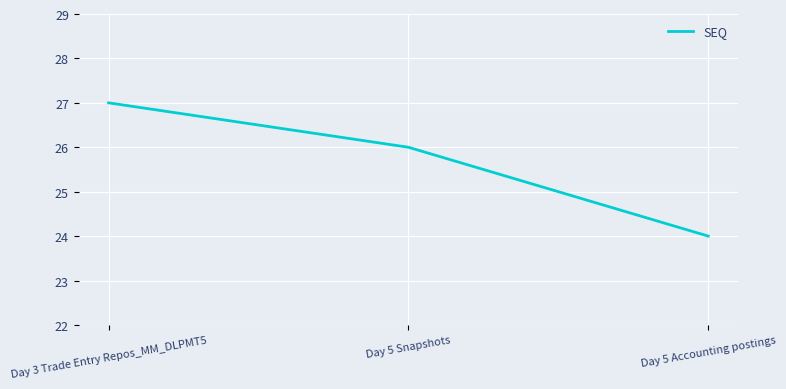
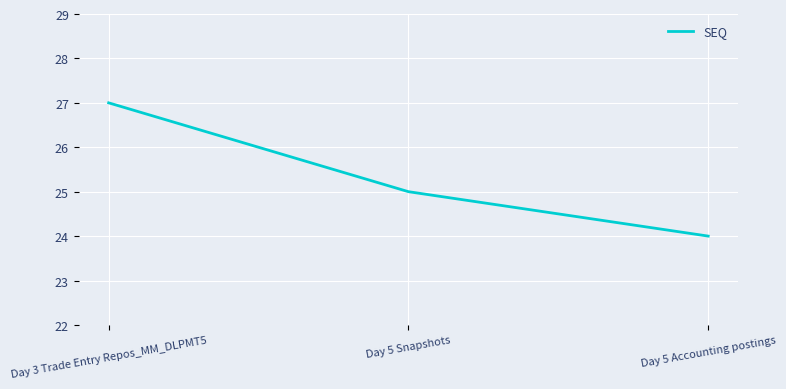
Day 5 Snapshots: 26 -> 25
